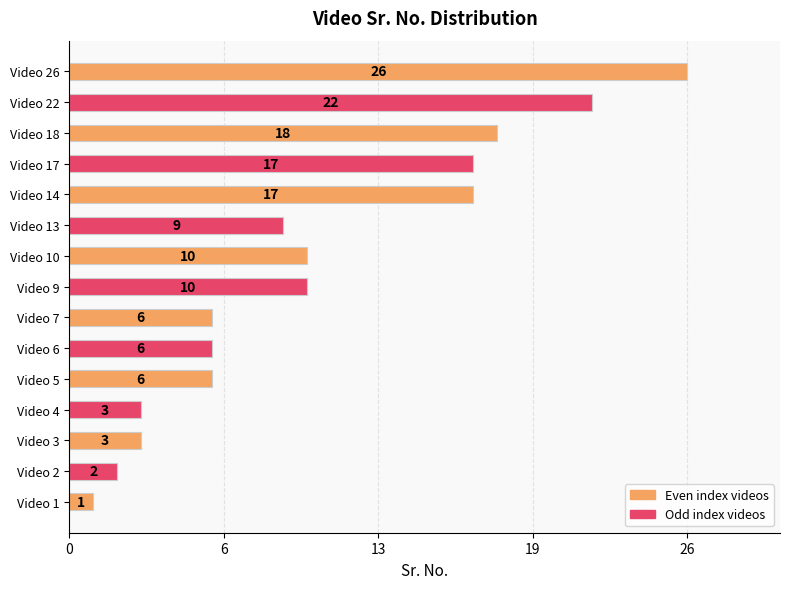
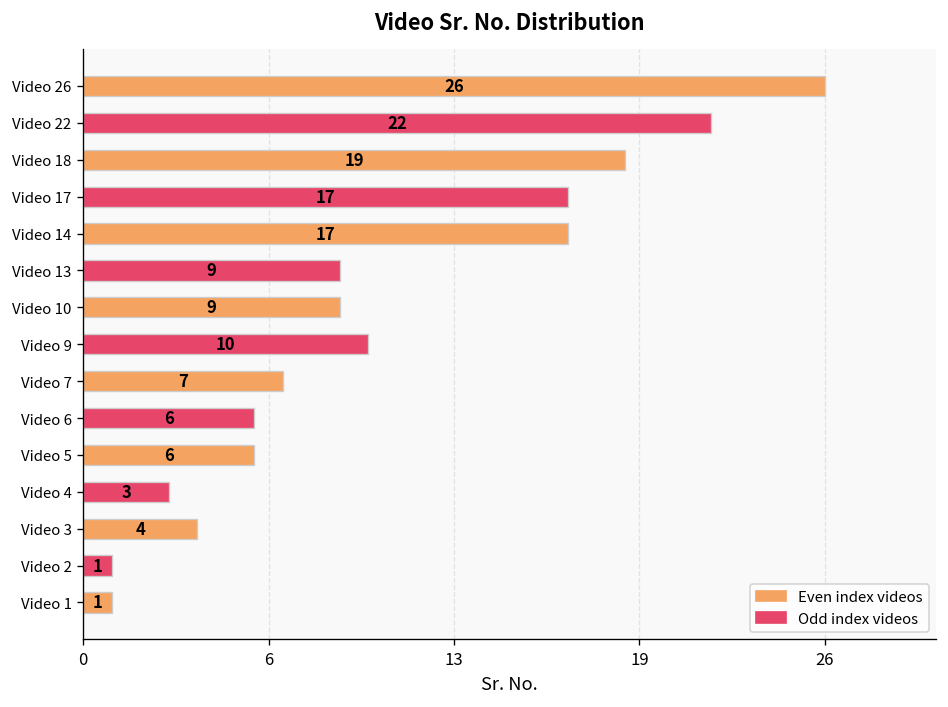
Video 18: 18 -> 19
Video 10: 10 -> 9
Video 7: 6 -> 7
Video 3: 3 -> 4
Video 2: 2 -> 1
